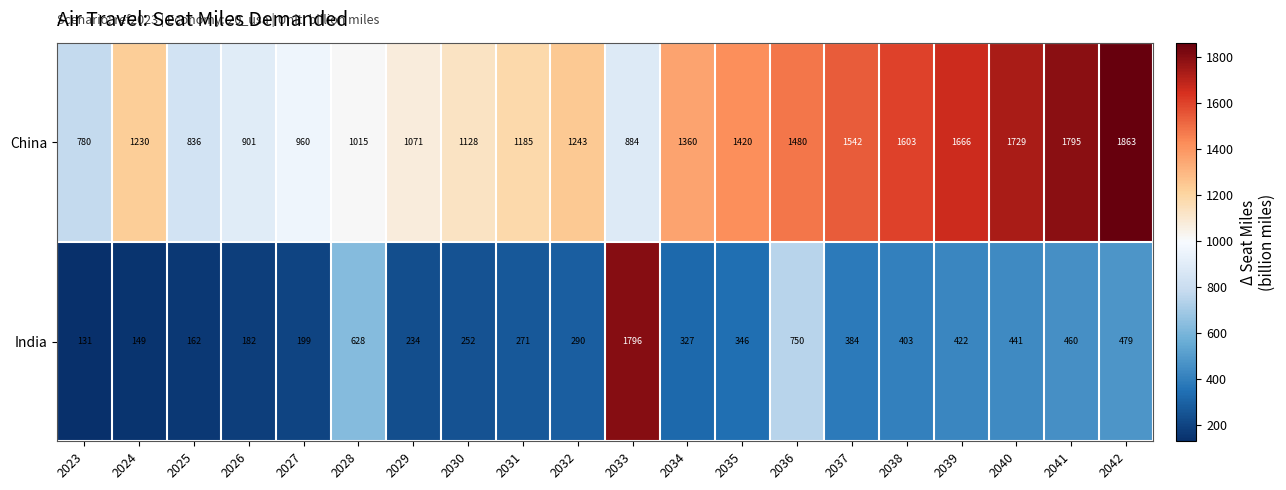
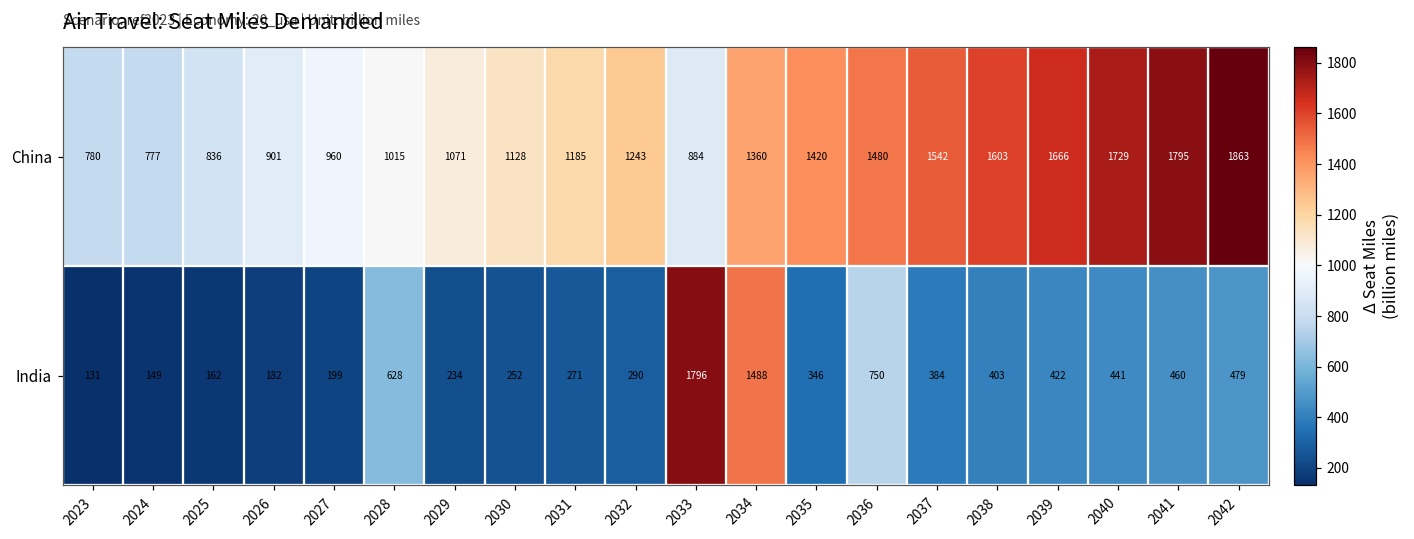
China, 2024: 1230 -> 777
India, 2034: 327 -> 1488
